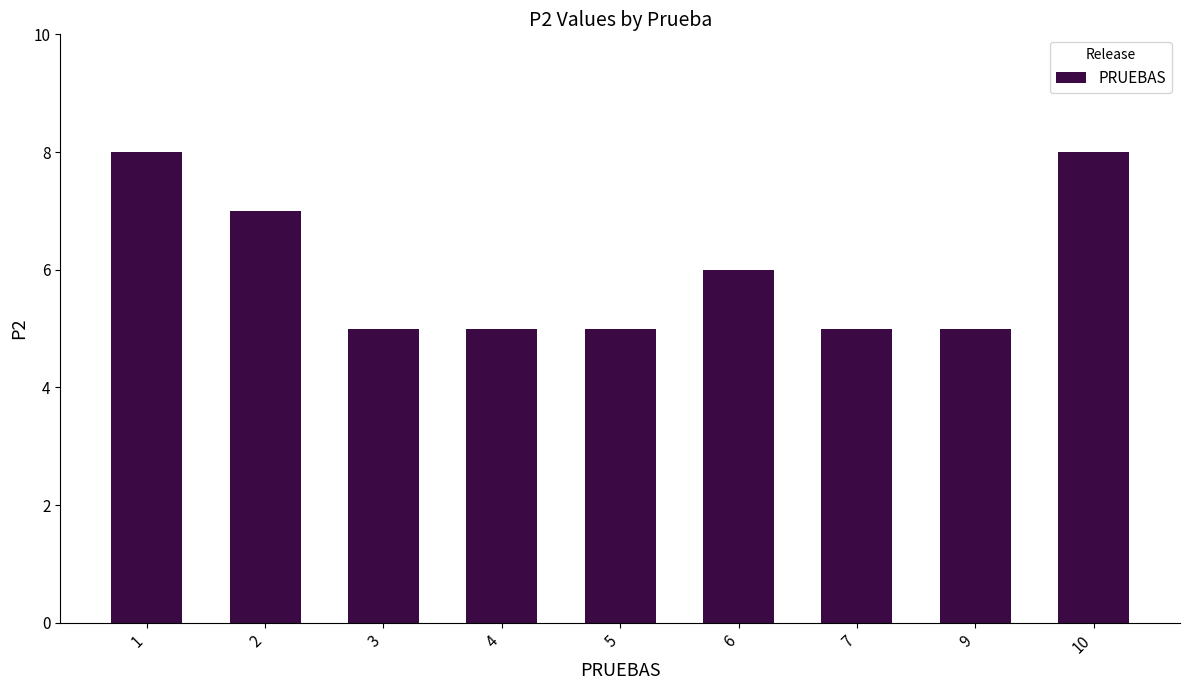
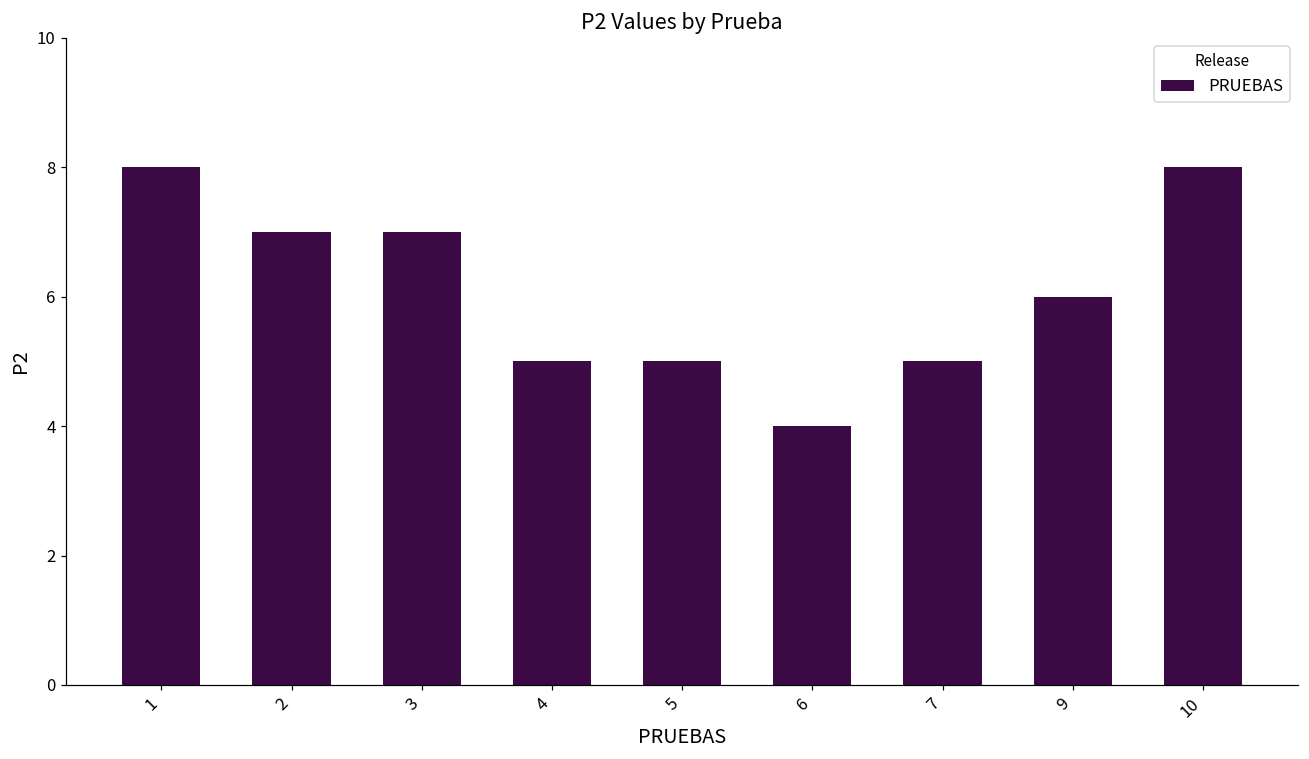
3: 5 -> 7
6: 6 -> 4
9: 5 -> 6
